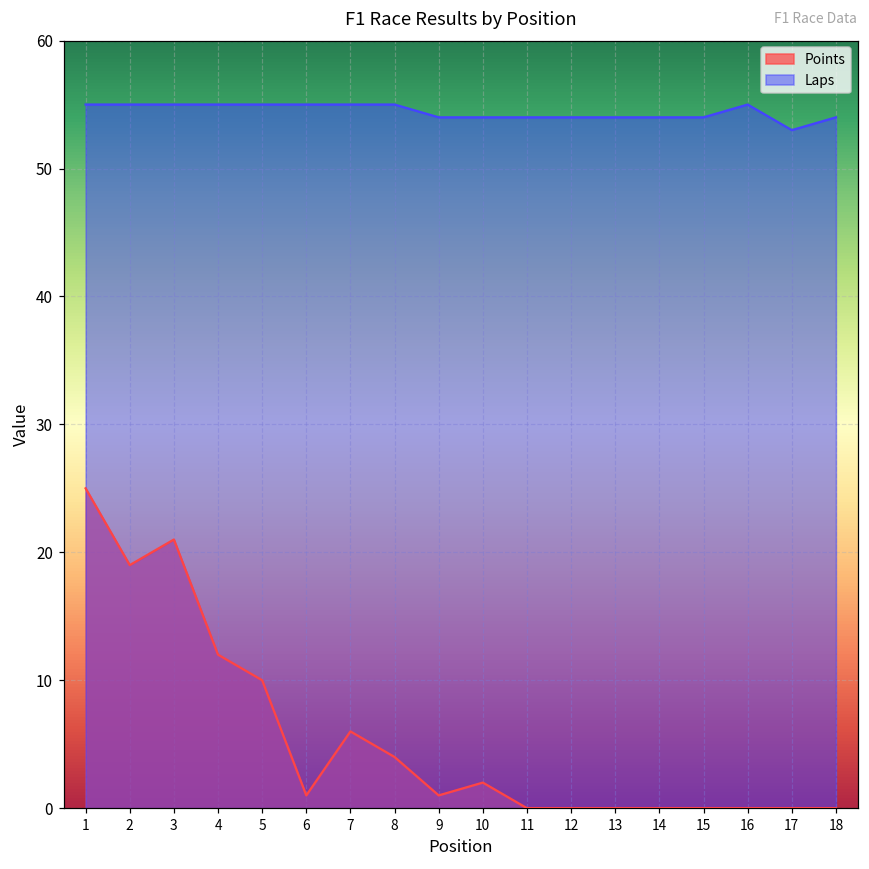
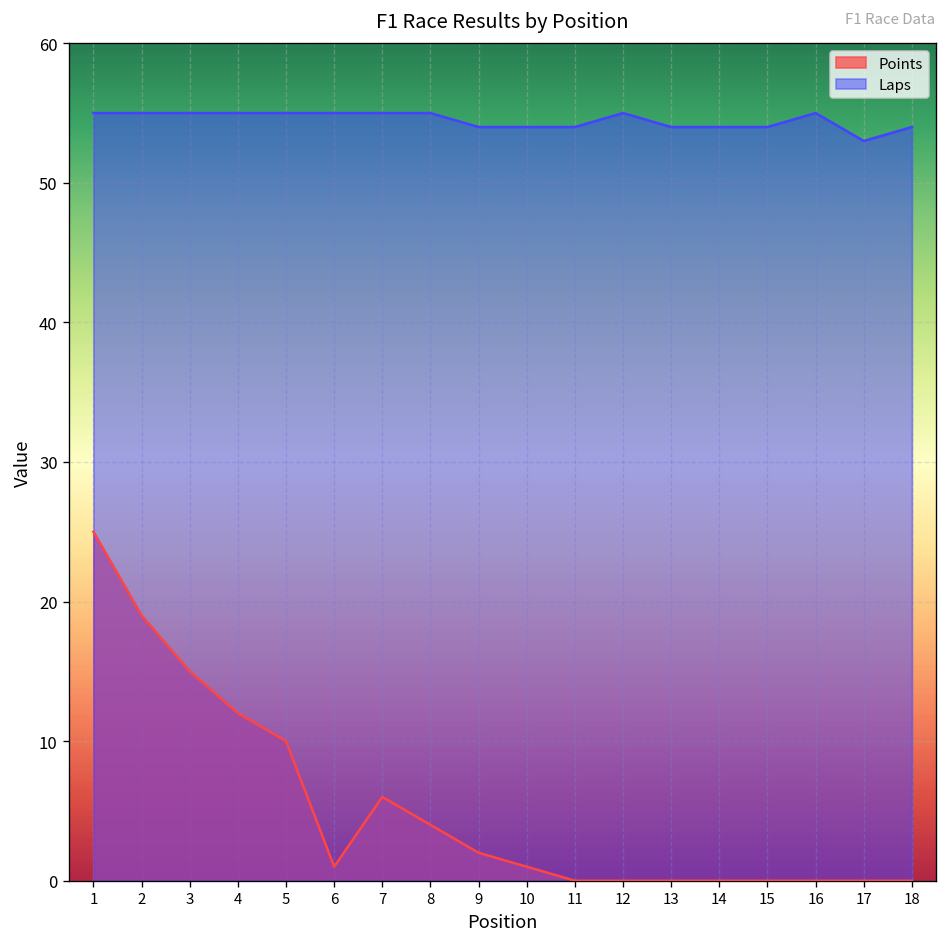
Points, 3: 21 -> 15
Points, 9: 1 -> 2
Points, 10: 2 -> 1
Laps, 12: 54 -> 55
